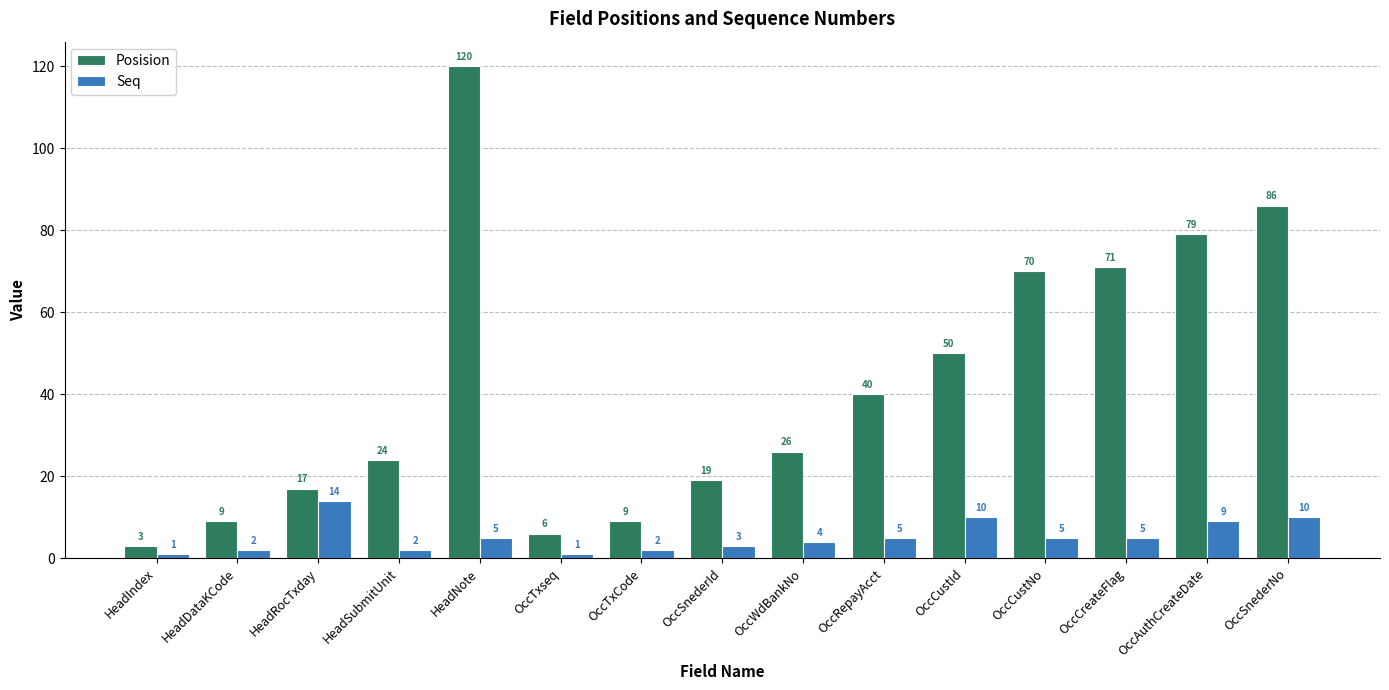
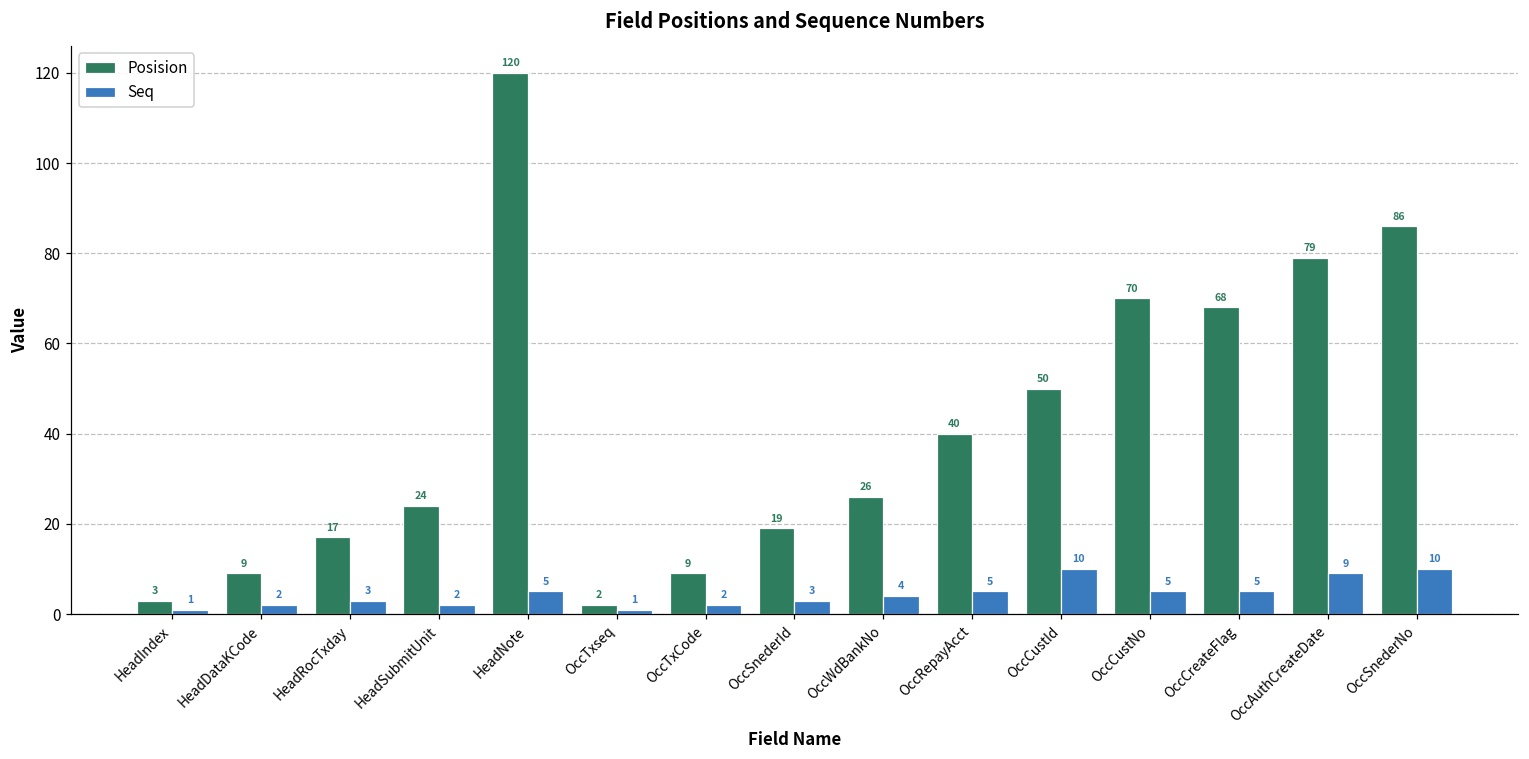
Seq, HeadRocTxday: 14 -> 3
Posision, OccTxseq: 6 -> 2
Posision, OccCreateFlag: 71 -> 68
